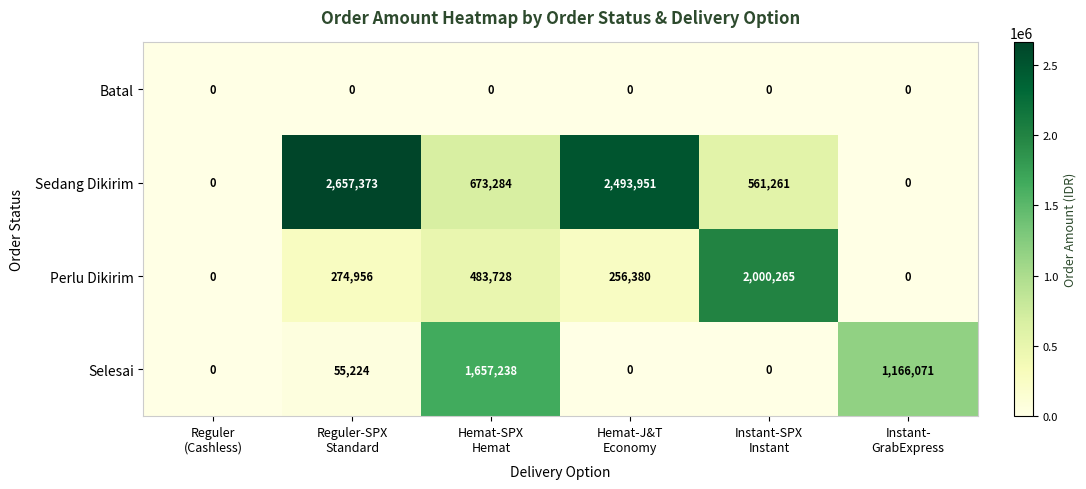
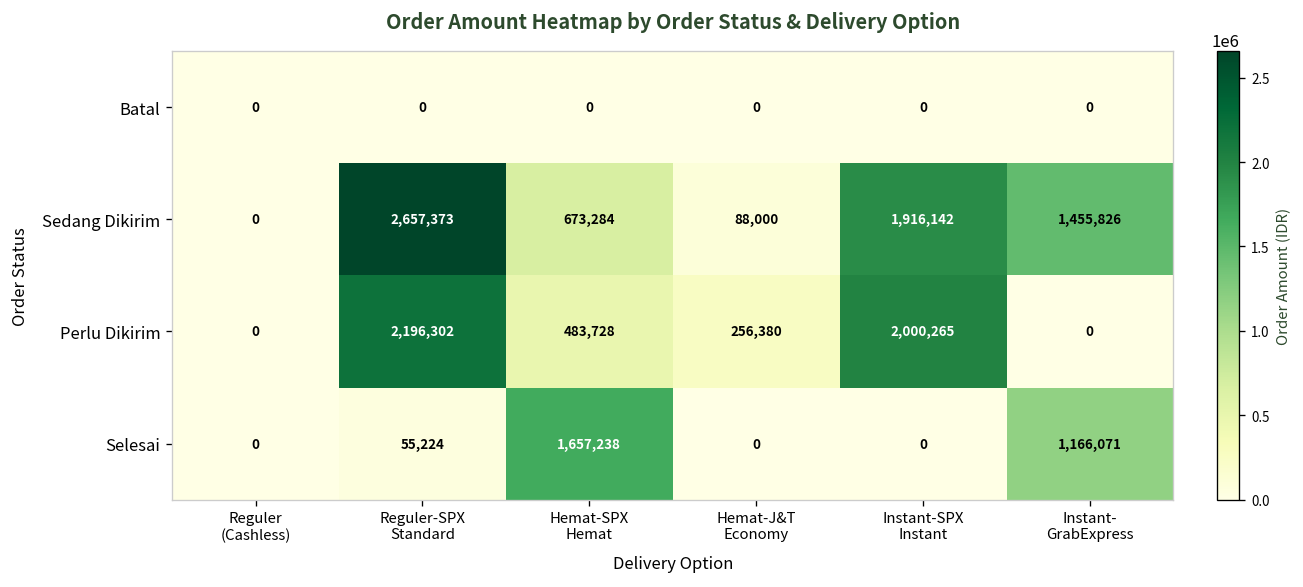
Sedang Dikirim, Hemat-J&T Economy: 2,493,951 -> 88,000
Sedang Dikirim, Instant-SPX Instant: 561,261 -> 1,916,142
Sedang Dikirim, Instant- GrabExpress: 0 -> 1,455,826
Perlu Dikirim, Reguler-SPX Standard: 274,956 -> 2,196,302
